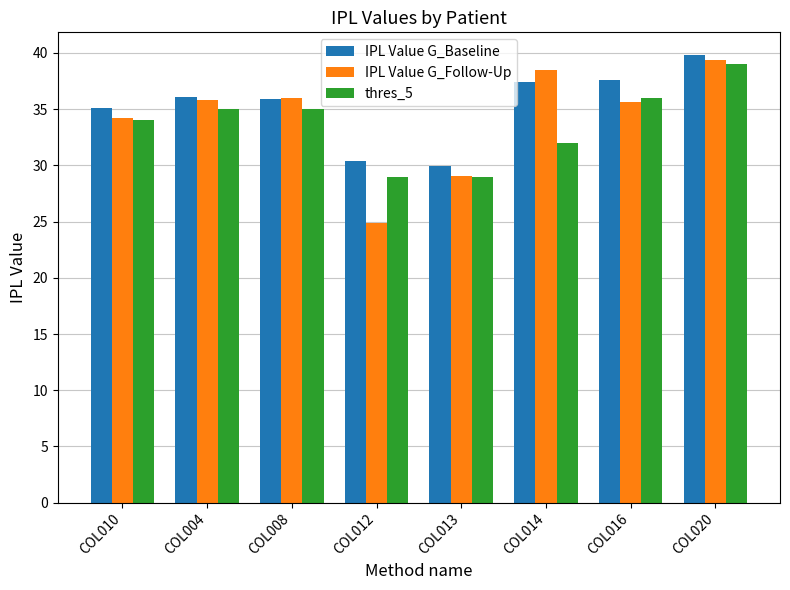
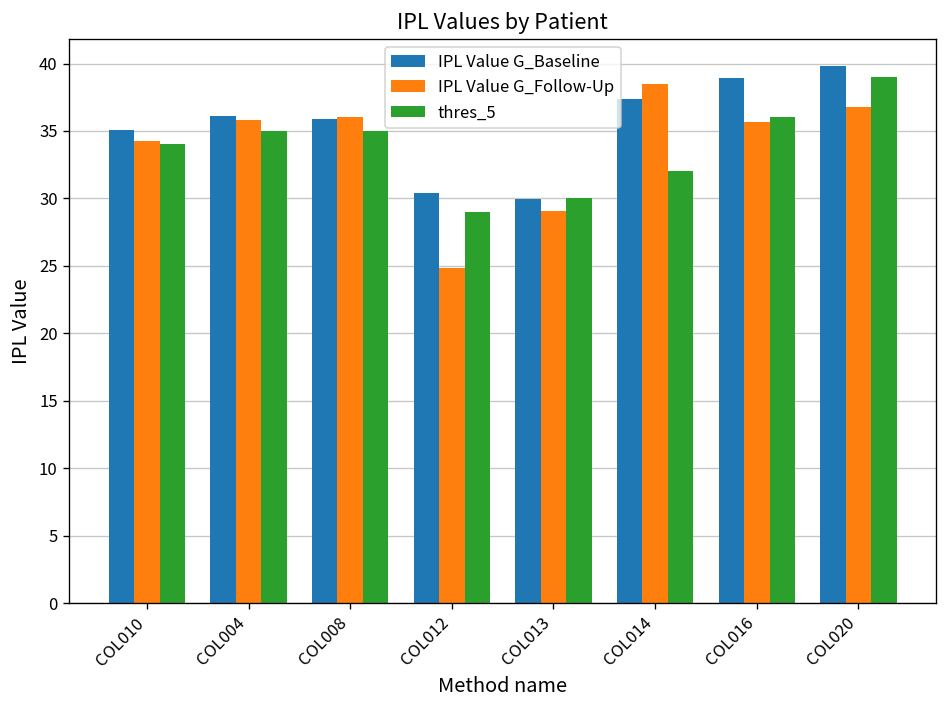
thres_5, COL013: 29 -> 30
IPL Value G_Baseline, COL016: 37.6 -> 39.0
IPL Value G_Follow-Up, COL020: 39.4 -> 36.8
